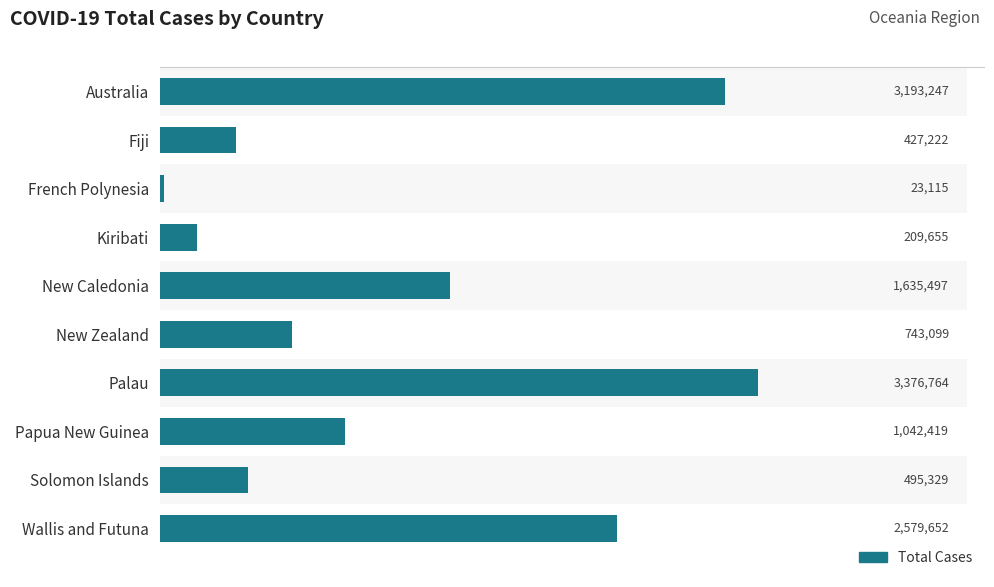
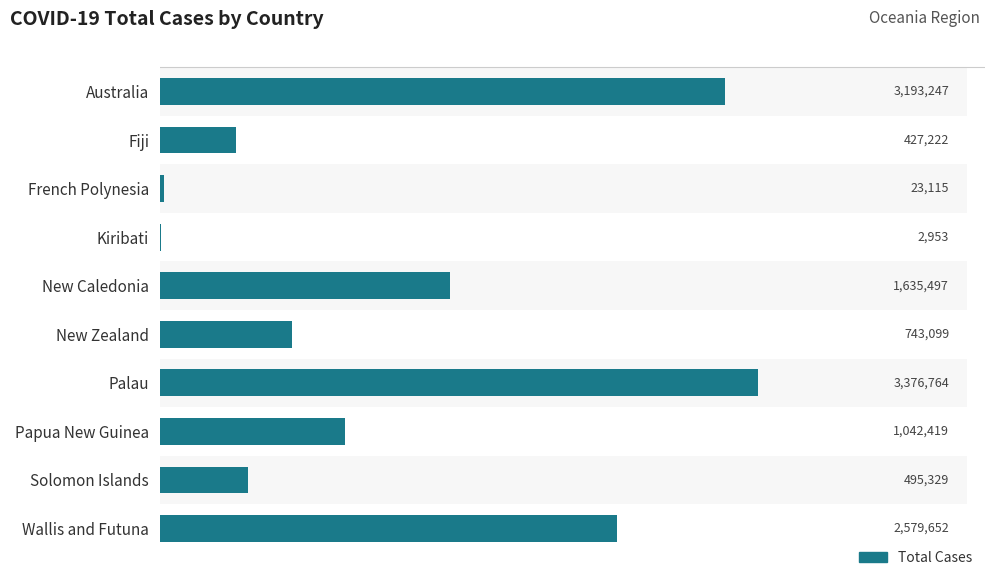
Total Cases, Kiribati: 209,655 -> 2,953
